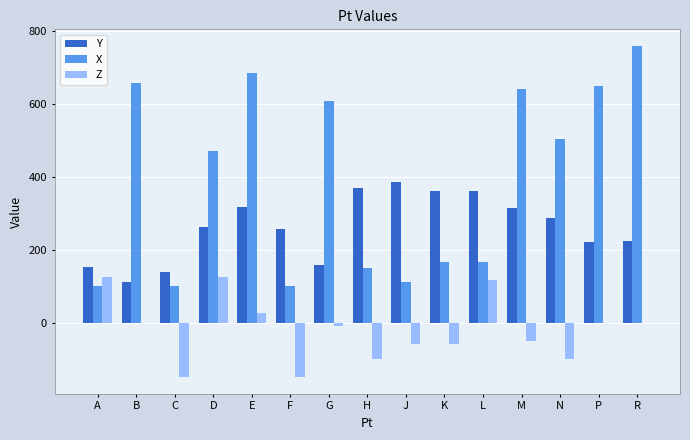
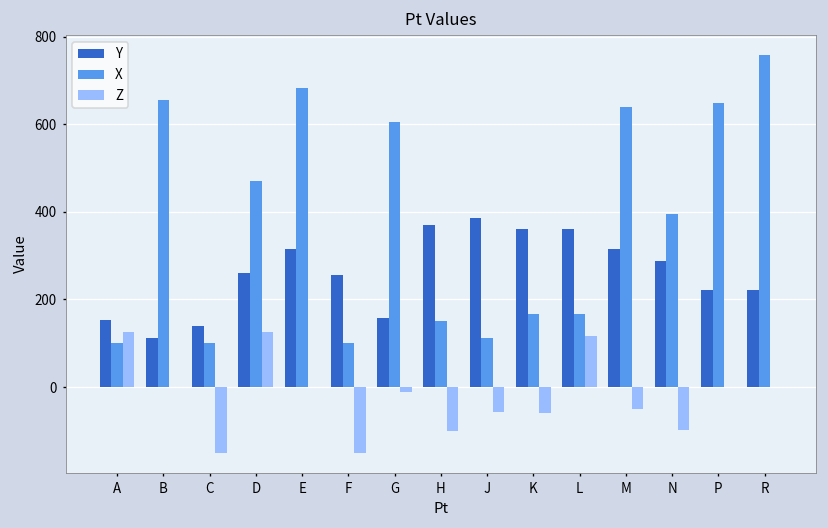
Z, E: 30 -> 0
X, N: 500 -> 400
